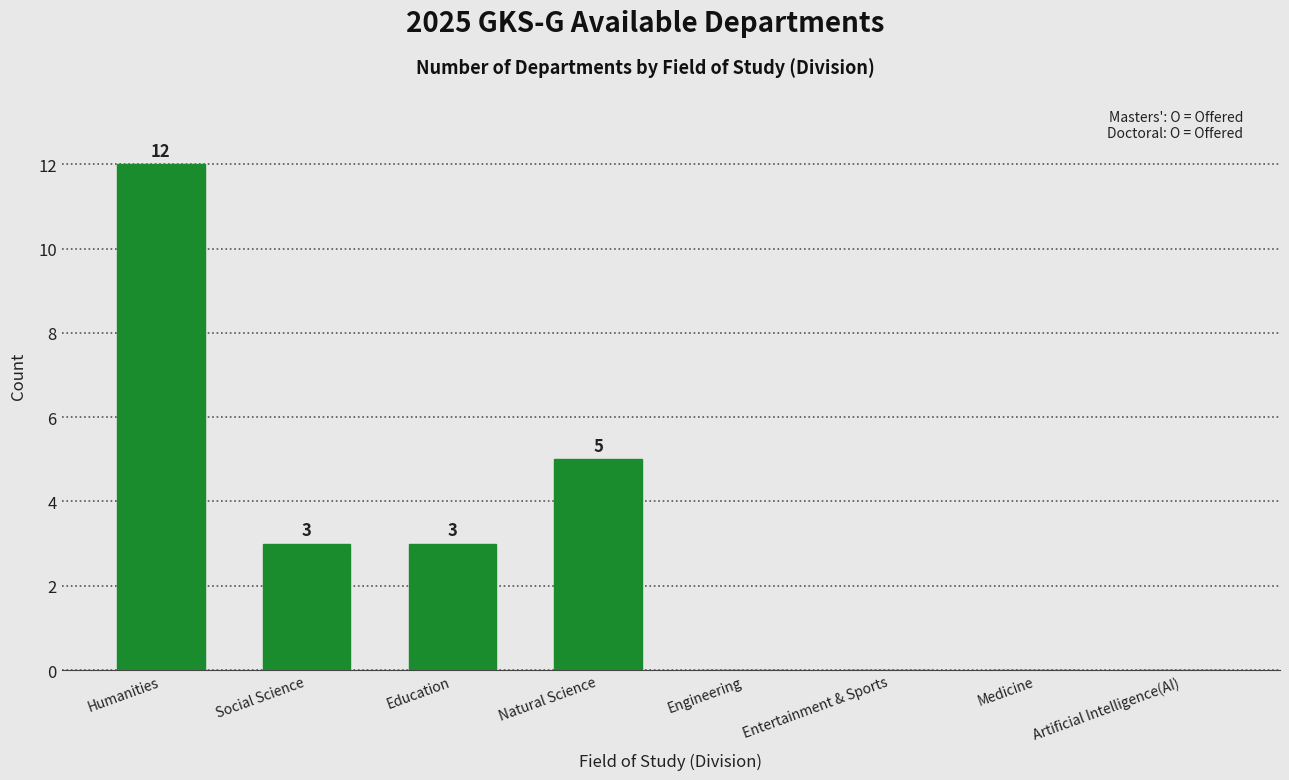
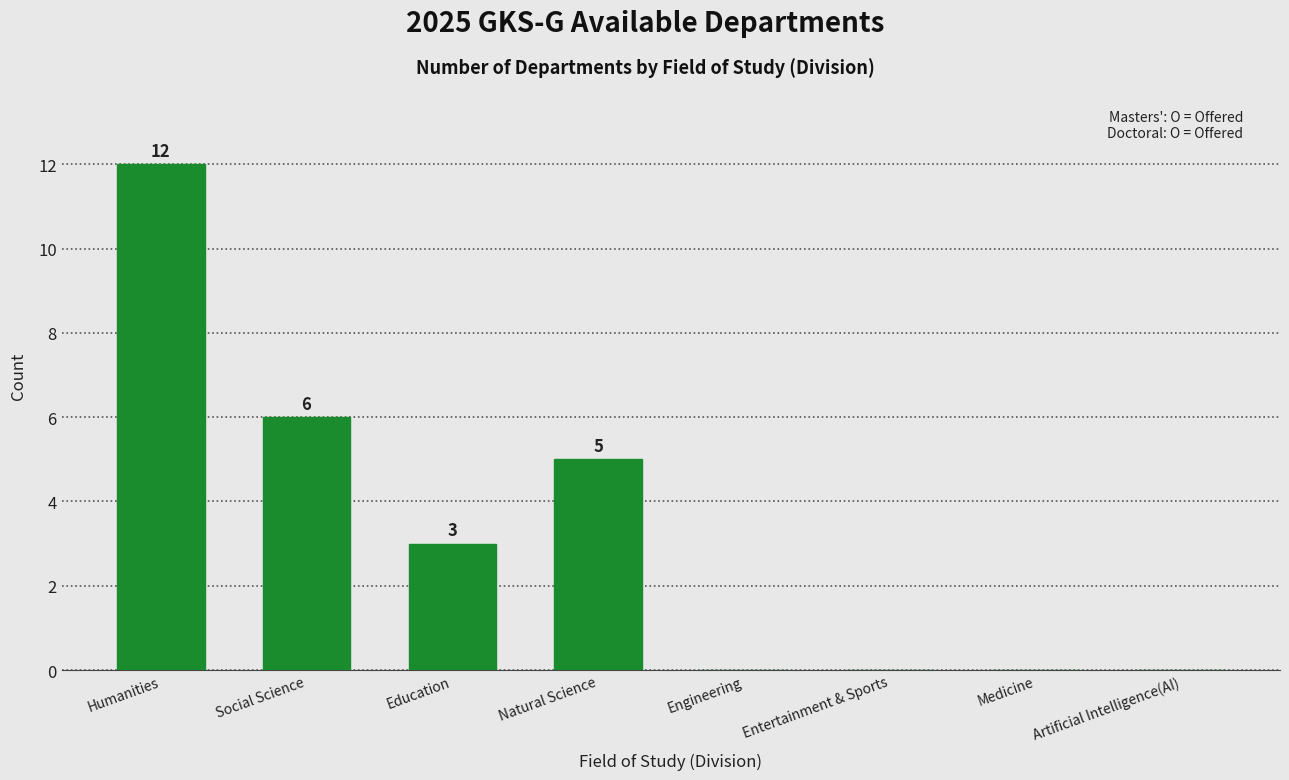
Social Science: 3 -> 6
